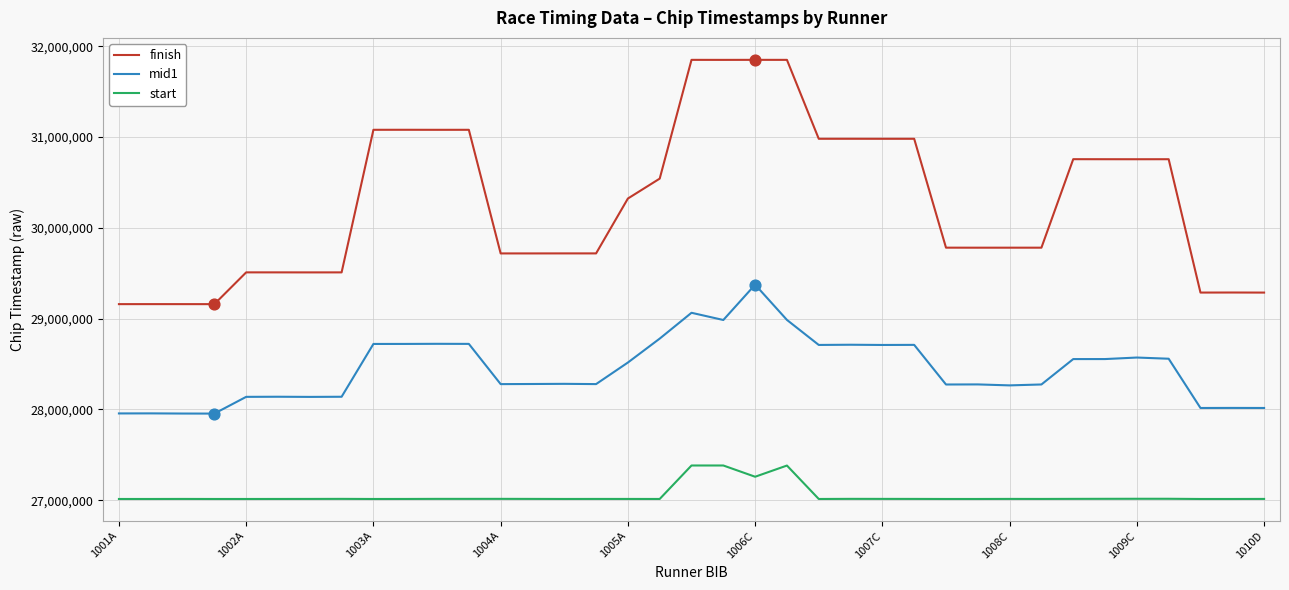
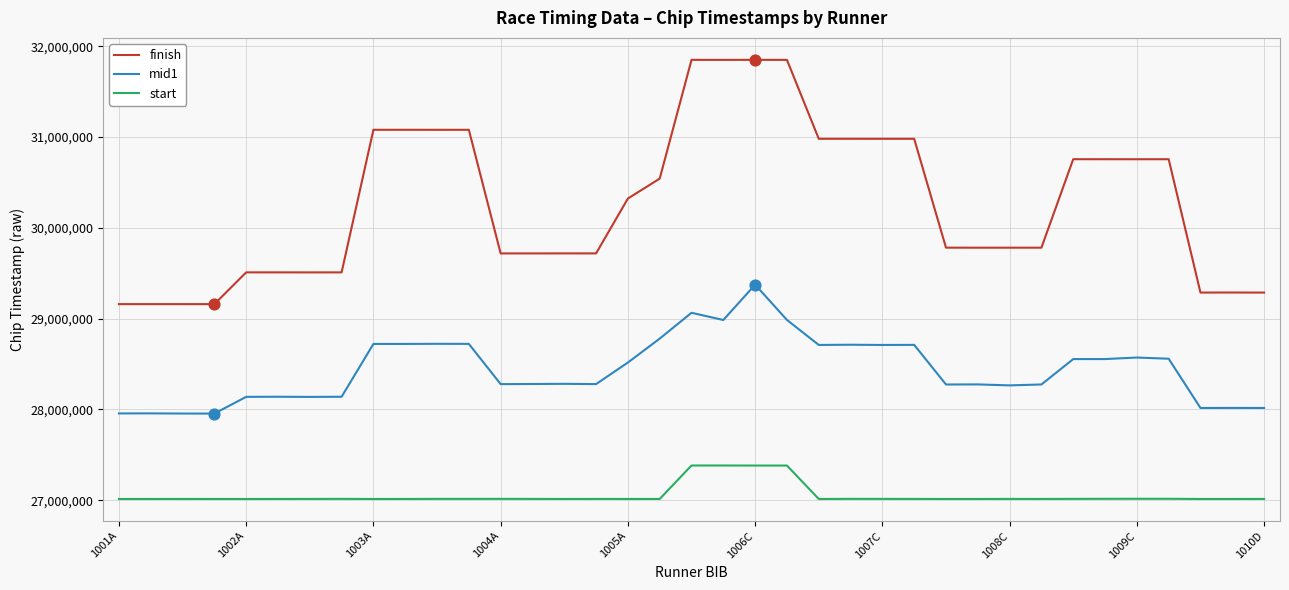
start, 1006C: 27,300,000 -> 27,400,000
